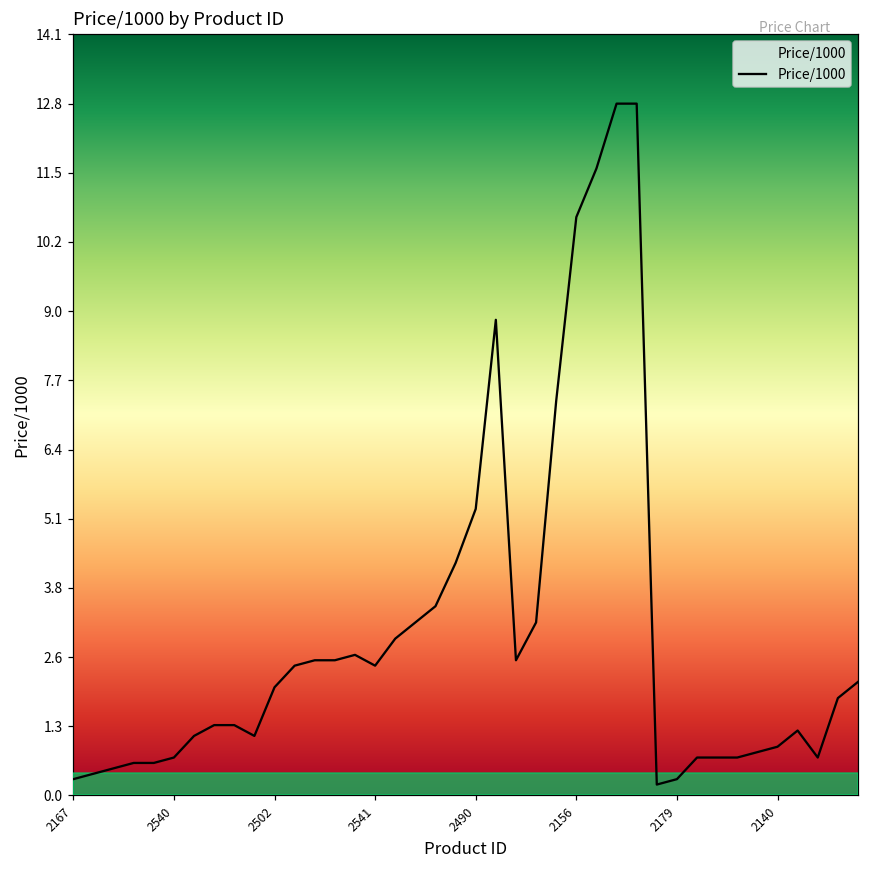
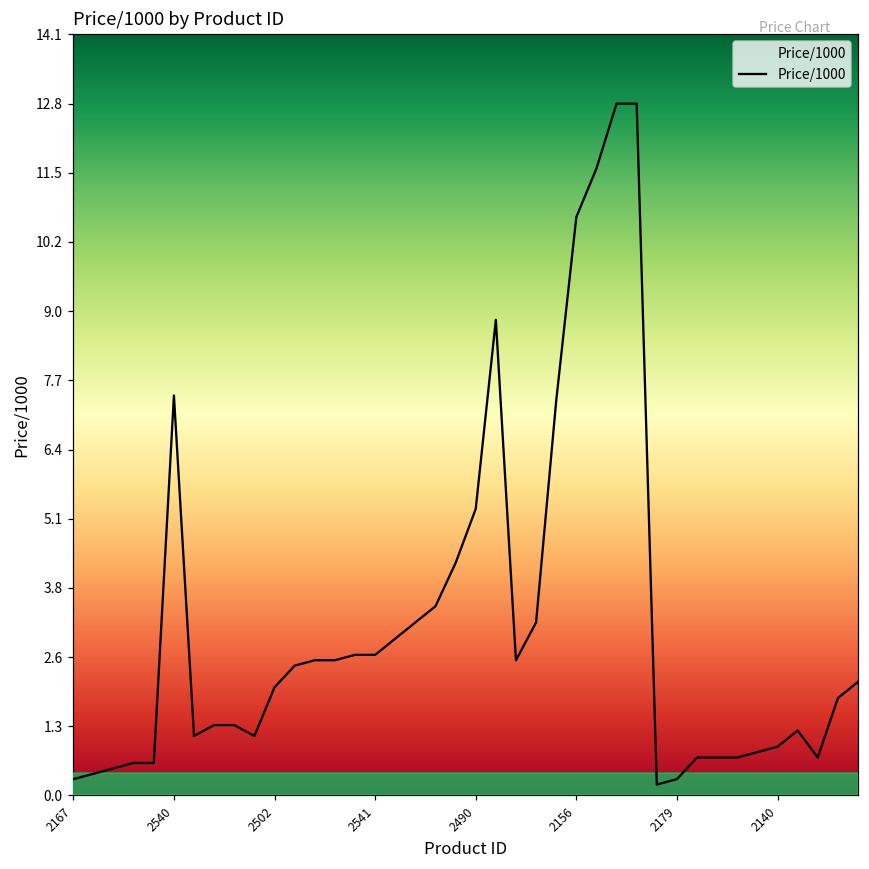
2540: 0.7 -> 7.4
2541: 2.4 -> 2.6
